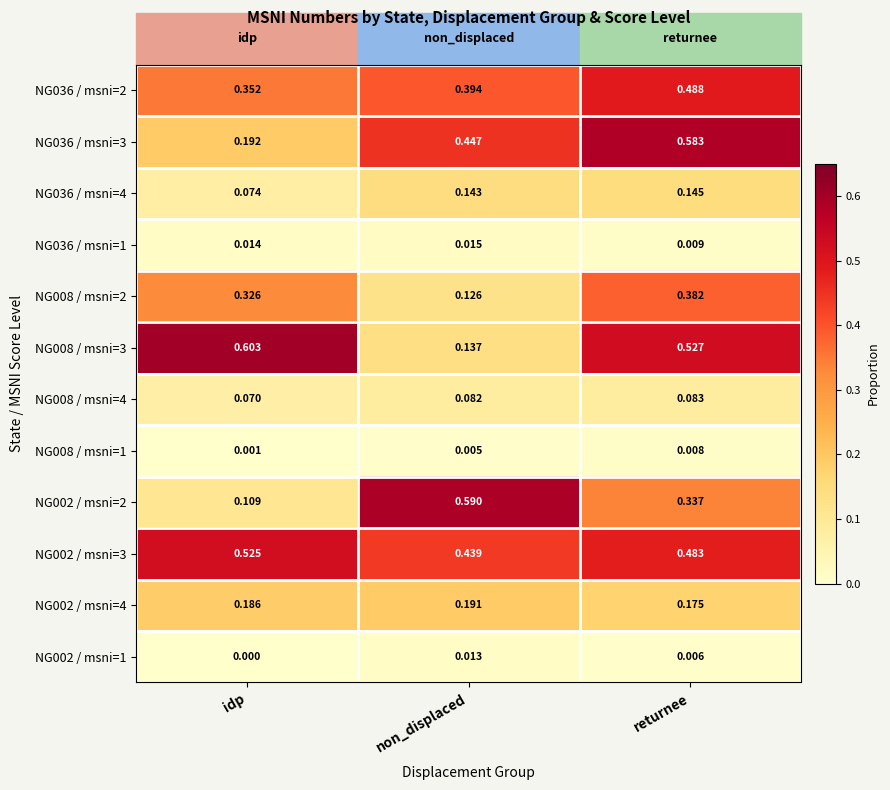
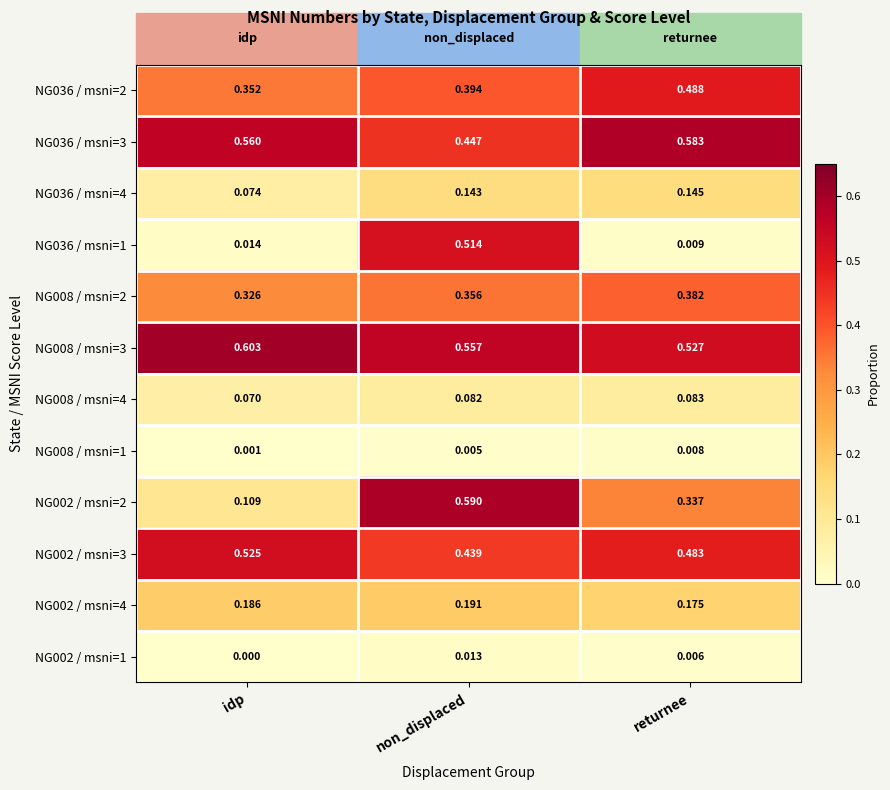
NG036 / msni=3, idp: 0.192 -> 0.560
NG036 / msni=1, non_displaced: 0.015 -> 0.514
NG008 / msni=2, non_displaced: 0.126 -> 0.356
NG008 / msni=3, non_displaced: 0.137 -> 0.557
